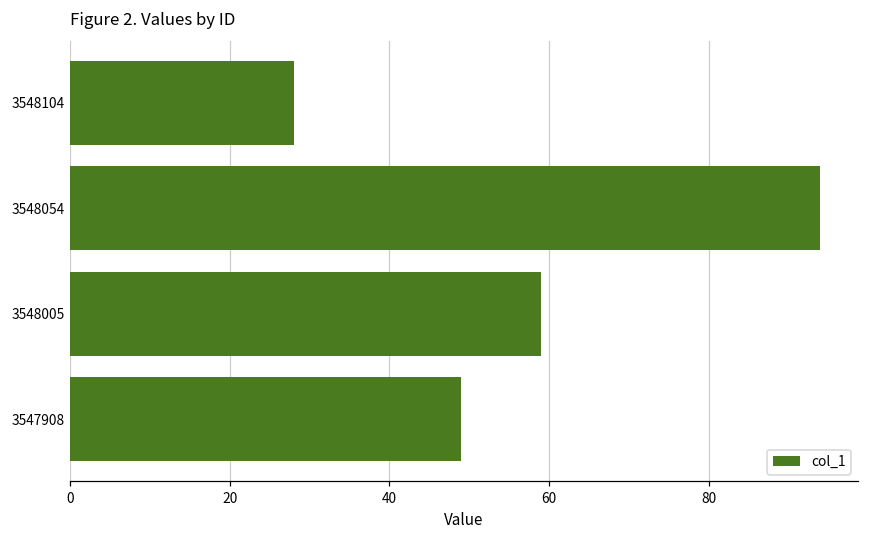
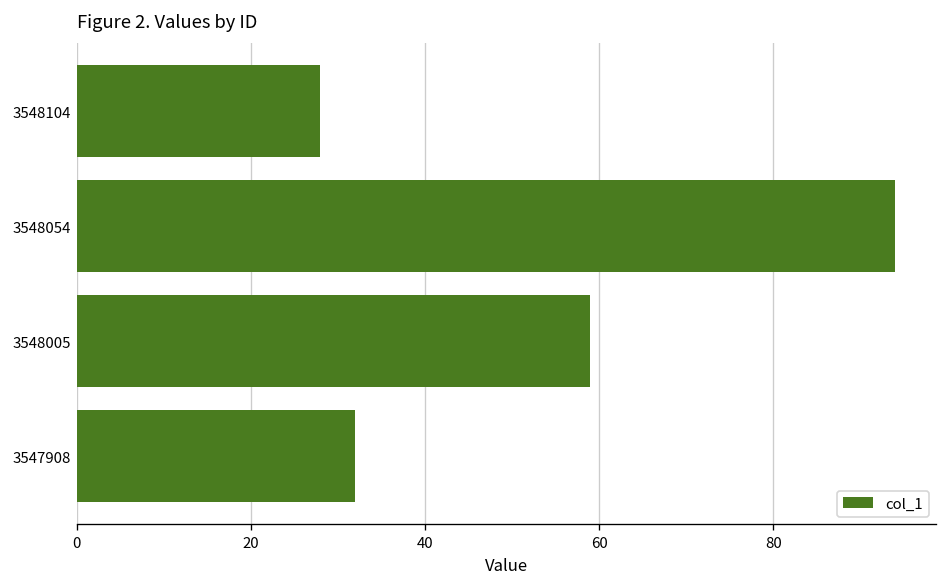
3547908: 49 -> 32
